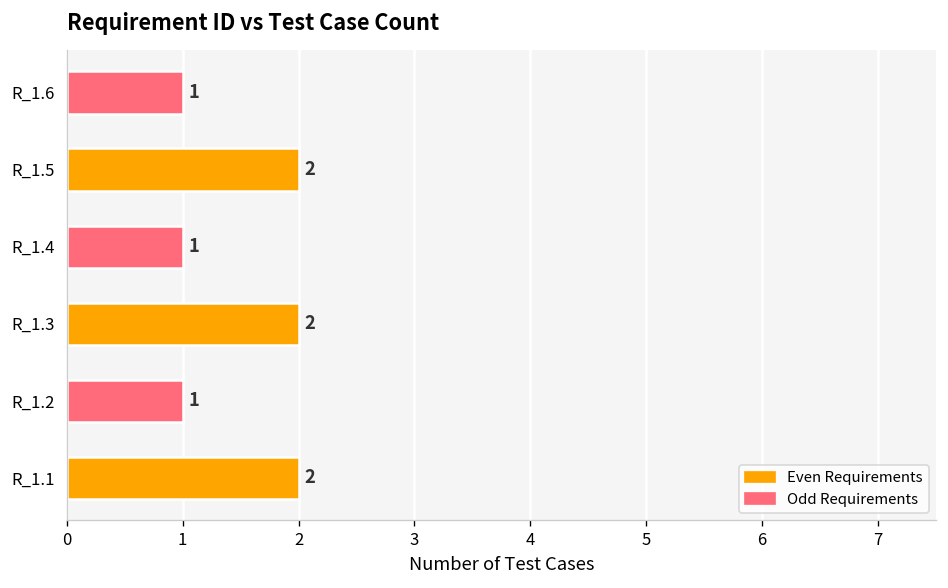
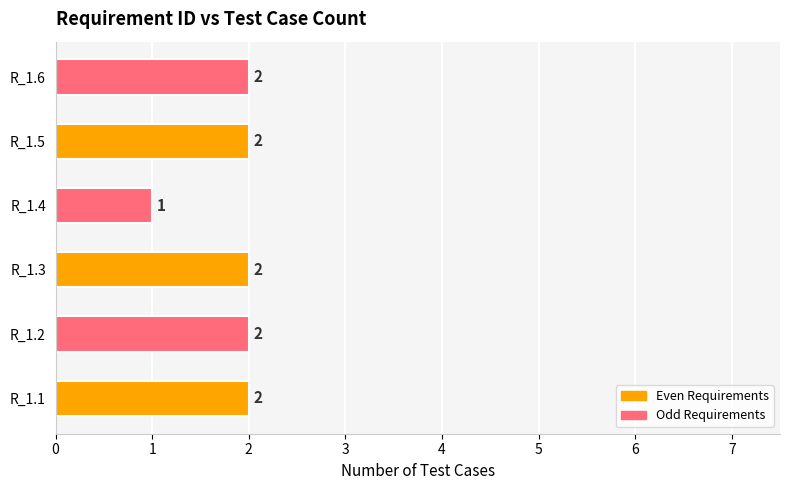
R_1.6: 1 -> 2
R_1.2: 1 -> 2
